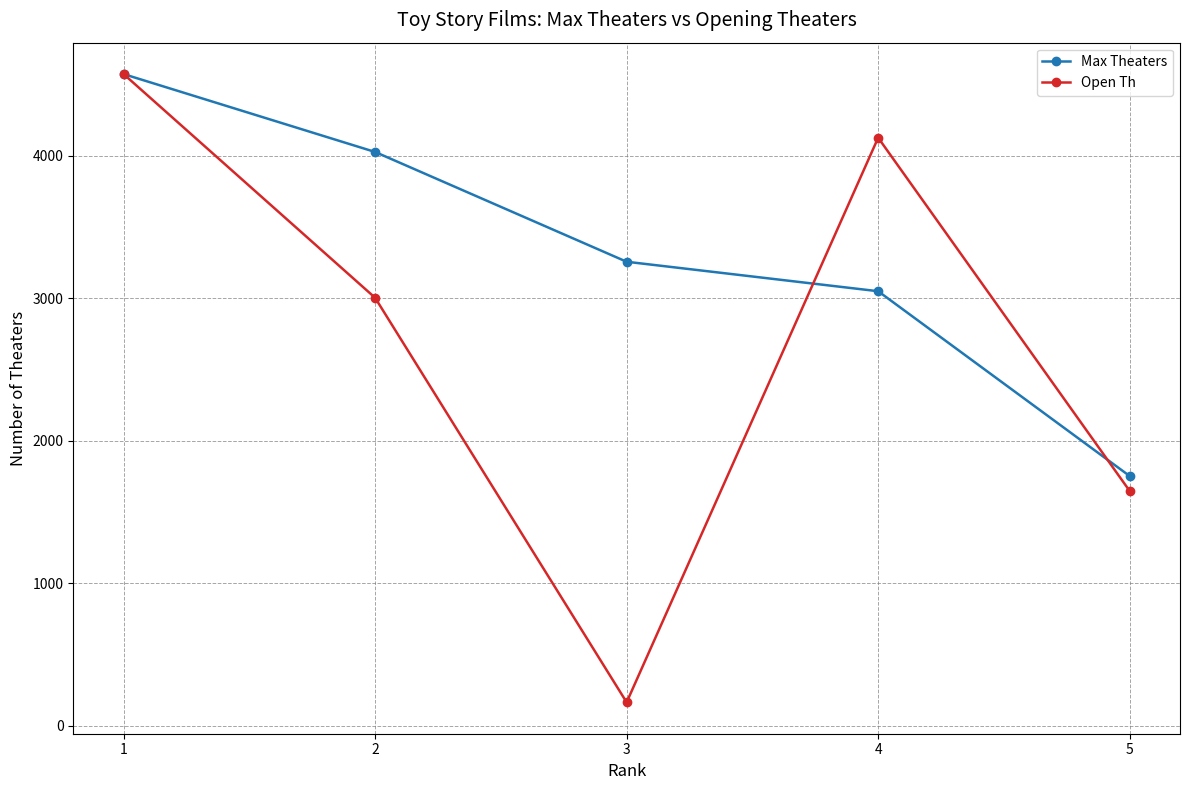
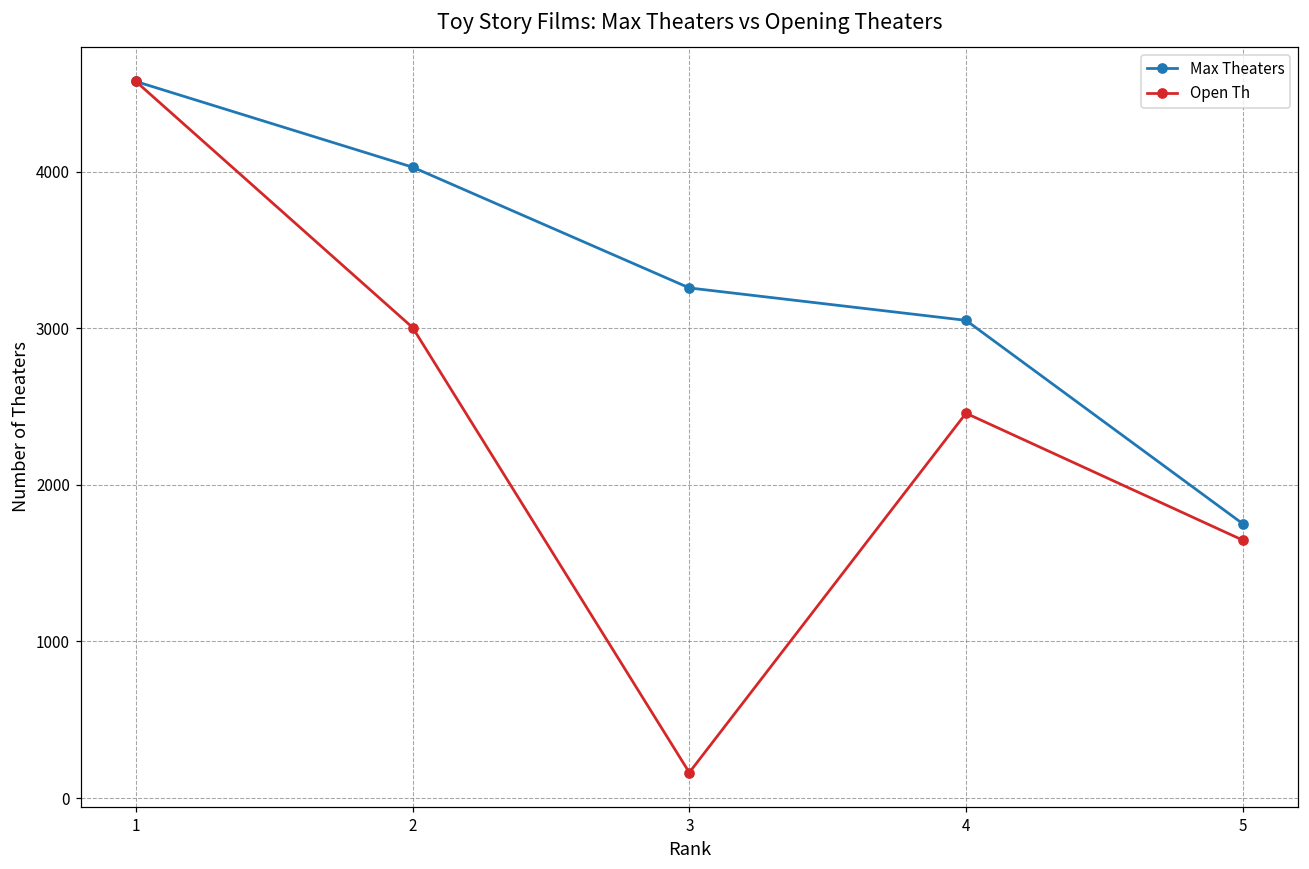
Open Th, 4: 4130 -> 2460
